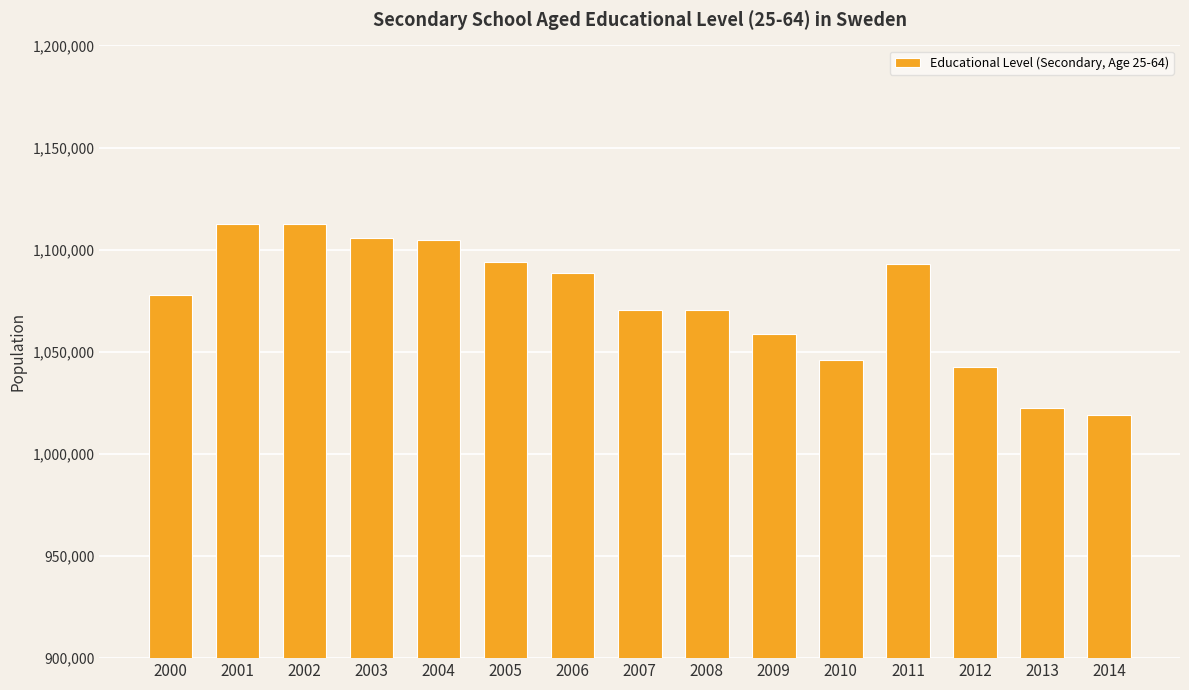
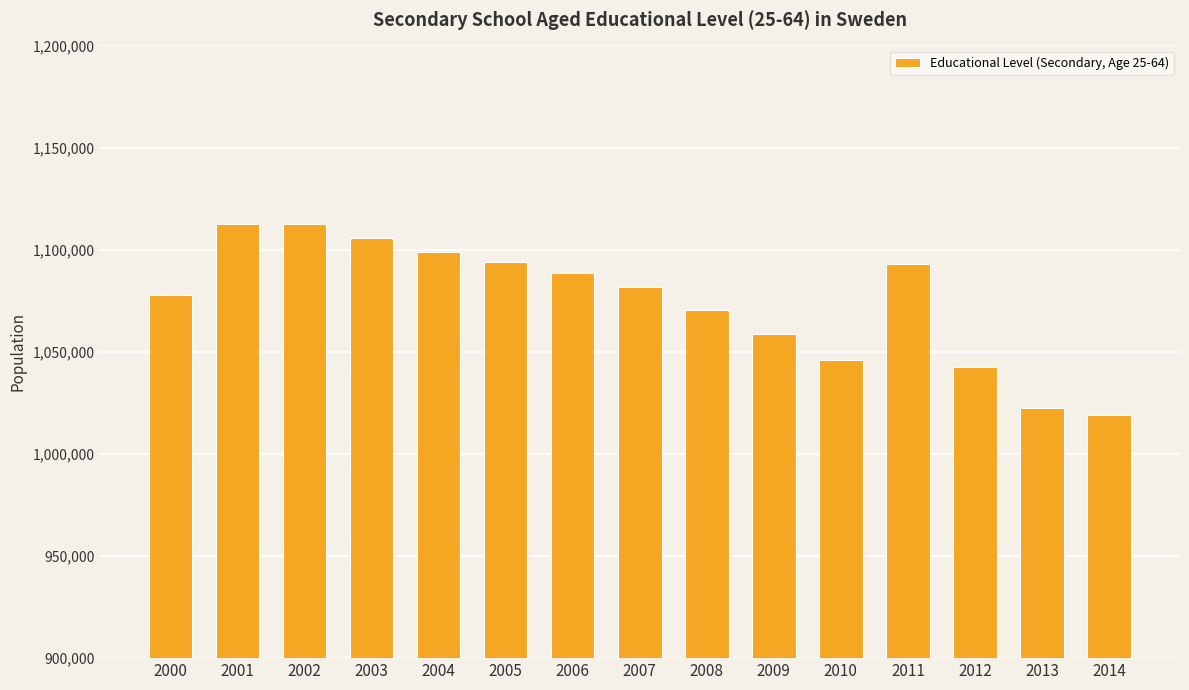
2004: 1,105,000 -> 1,099,000
2007: 1,071,000 -> 1,082,000
